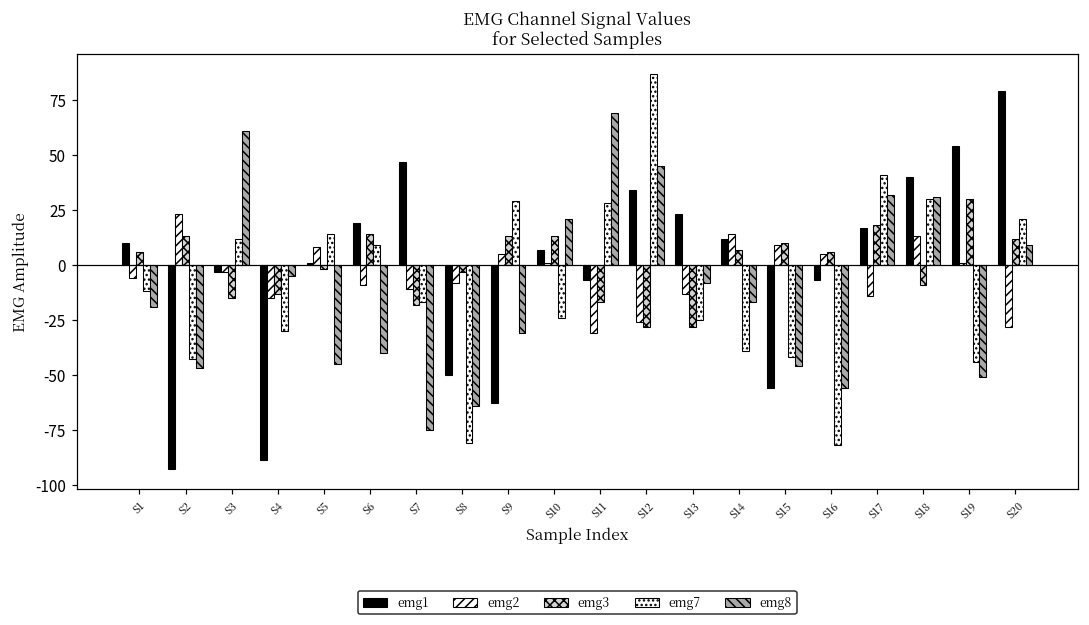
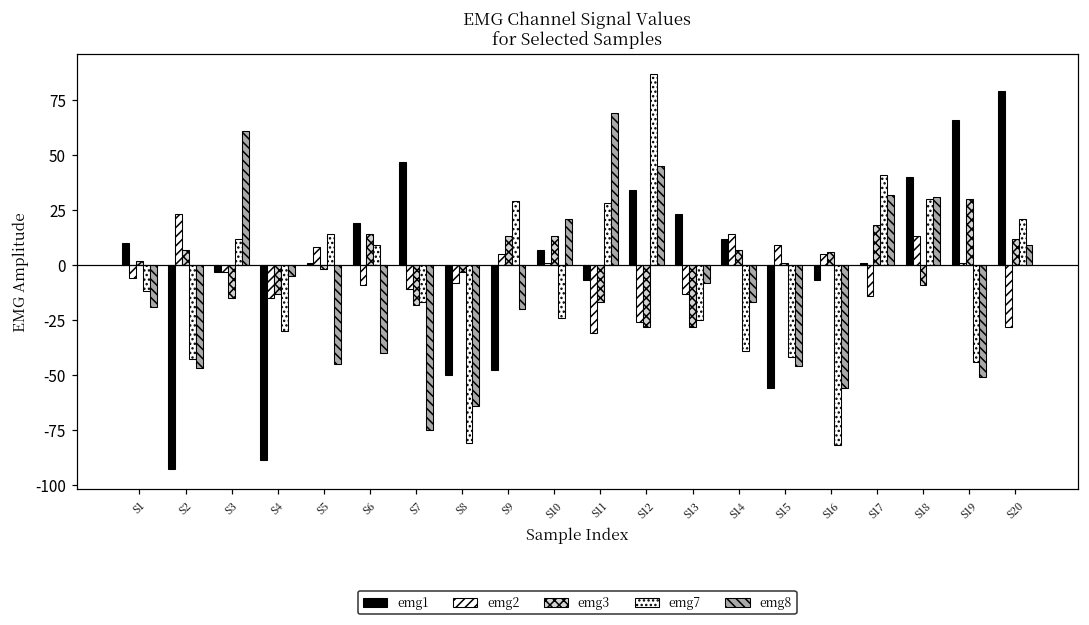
emg3, S1: 6 -> 2
emg3, S2: 13 -> 7
emg1, S9: -63 -> -48
emg8, S9: -31 -> -20
emg3, S15: 10 -> 1
emg1, S17: 17 -> 1
emg1, S19: 54 -> 66
